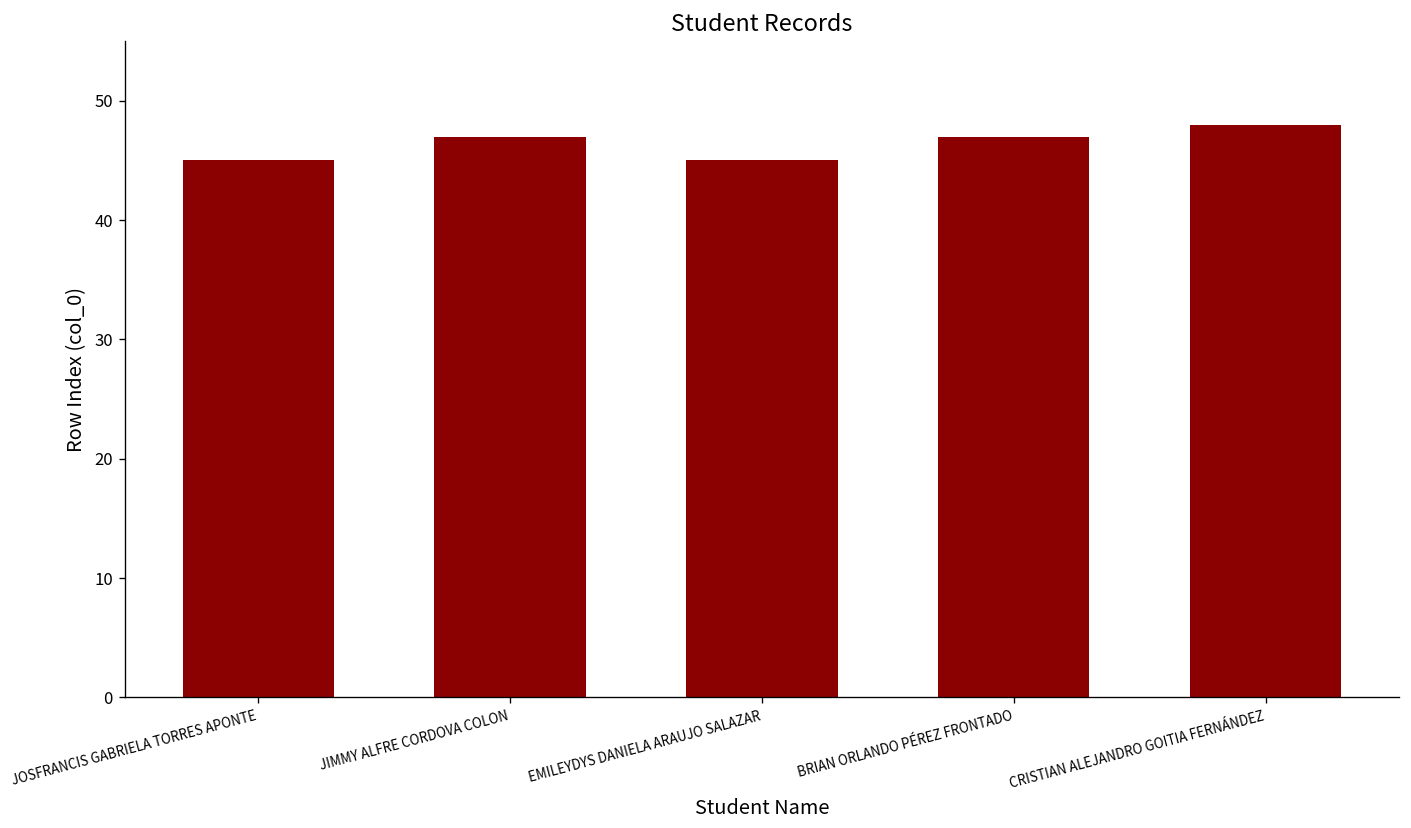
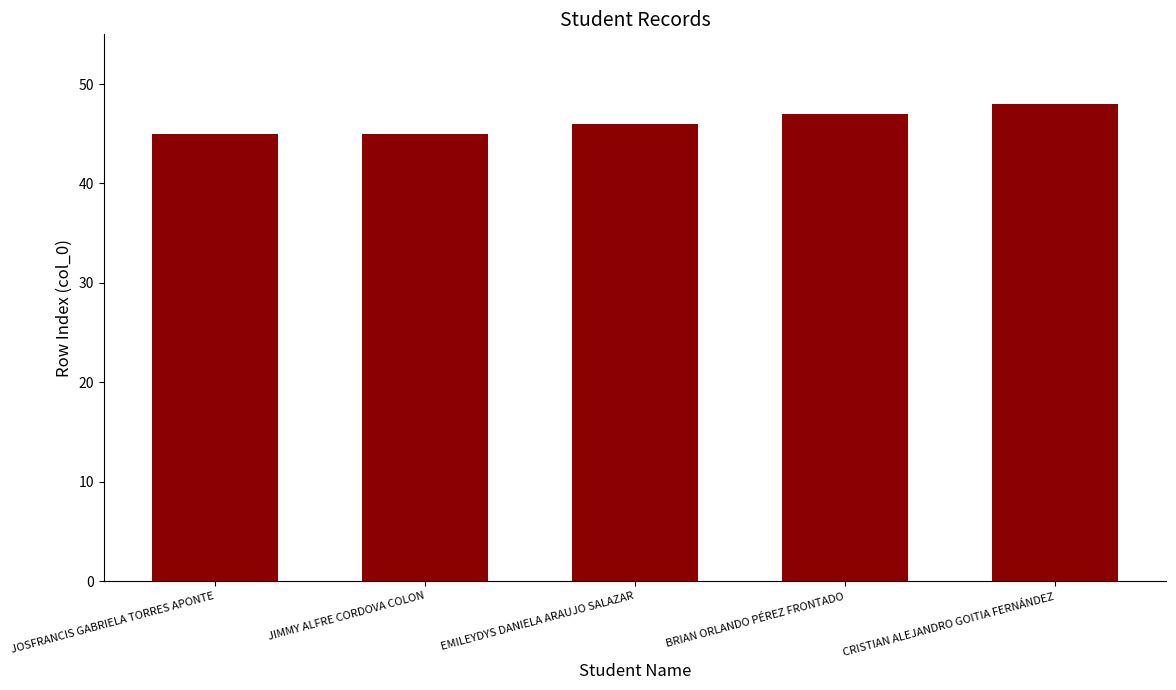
JIMMY ALFRE CORDOVA COLON: 47 -> 45
EMILEYDYS DANIELA ARAUJO SALAZAR: 45 -> 46
